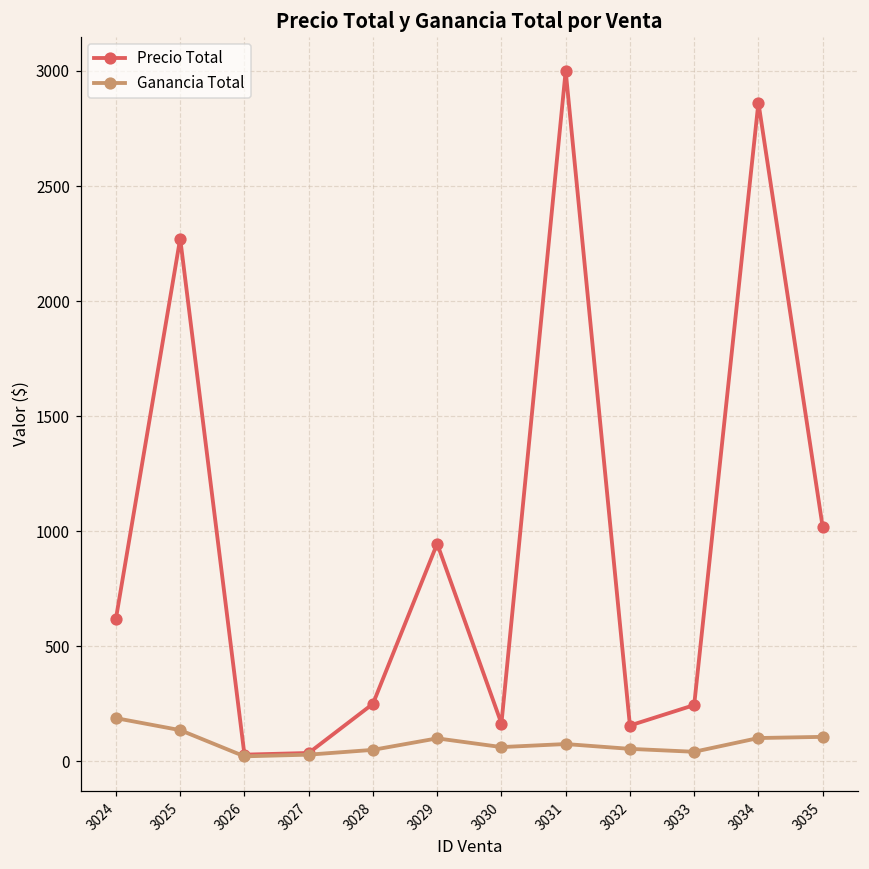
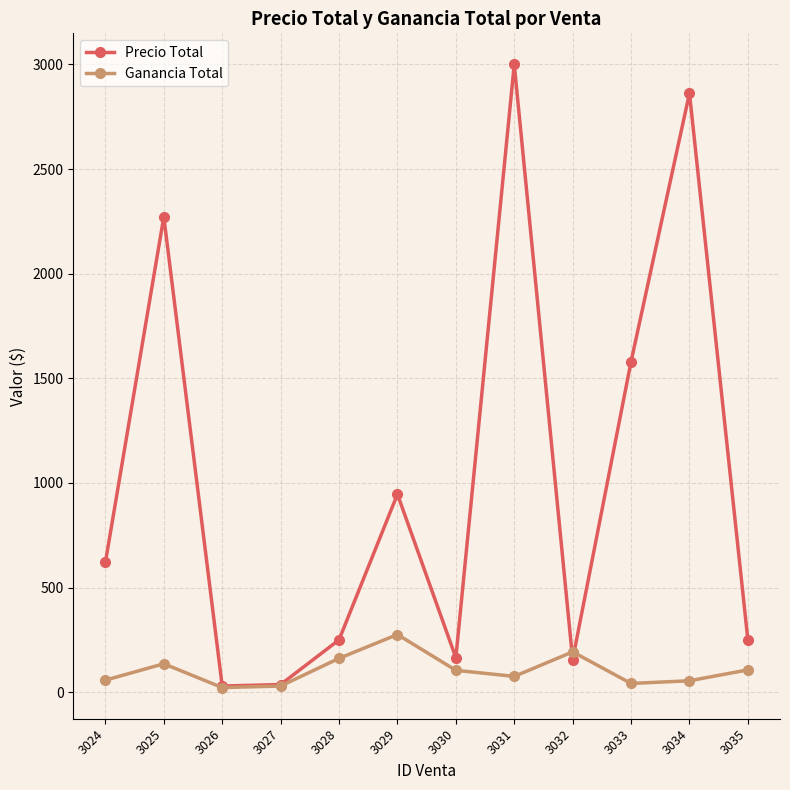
Ganancia Total, 3024: 190 -> 60
Ganancia Total, 3028: 50 -> 160
Ganancia Total, 3029: 100 -> 280
Ganancia Total, 3030: 60 -> 100
Ganancia Total, 3032: 50 -> 190
Precio Total, 3033: 240 -> 1580
Ganancia Total, 3034: 100 -> 50
Precio Total, 3035: 1020 -> 250
